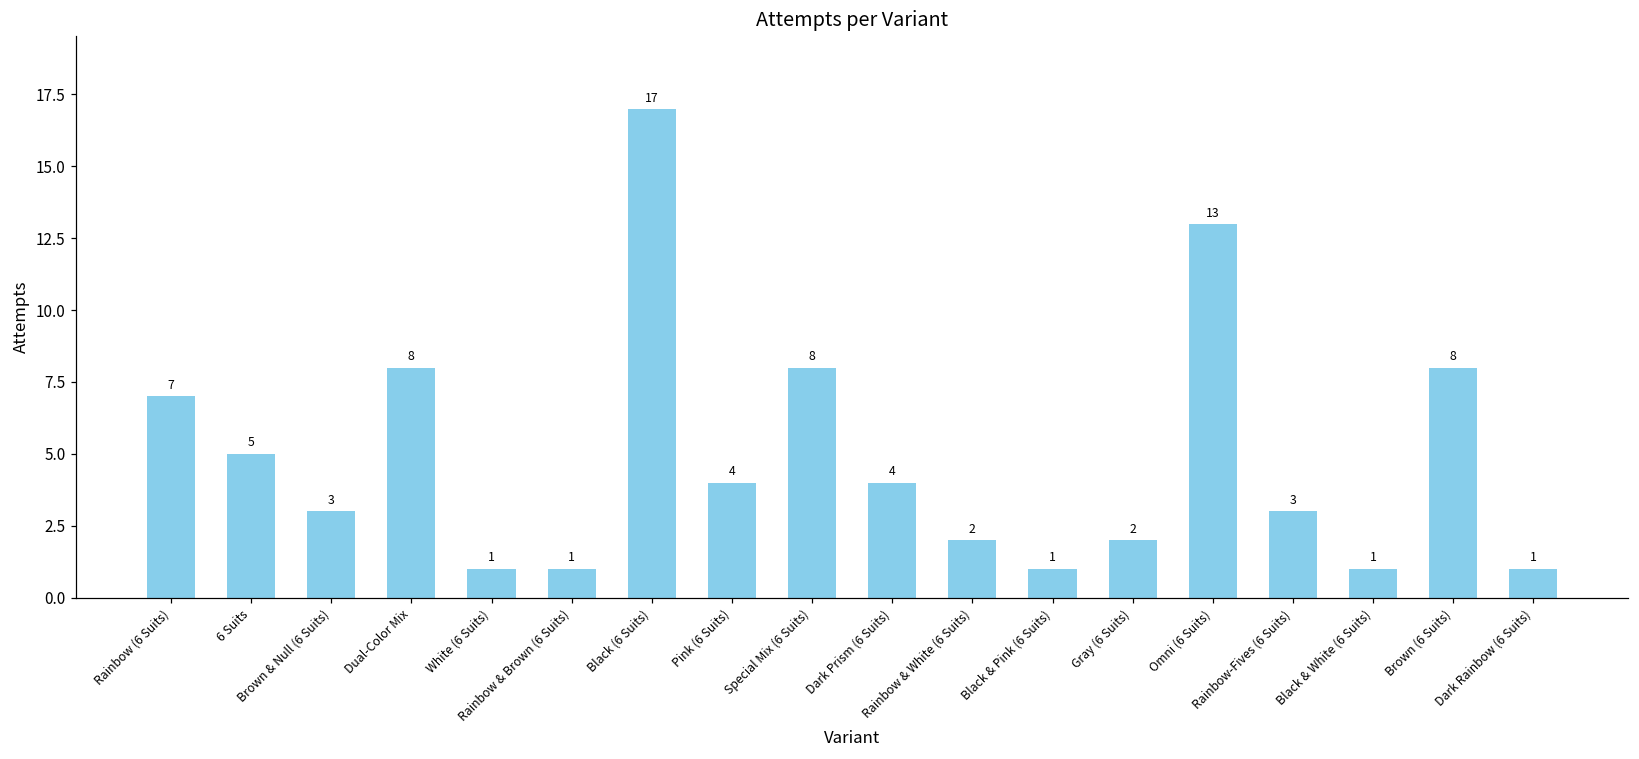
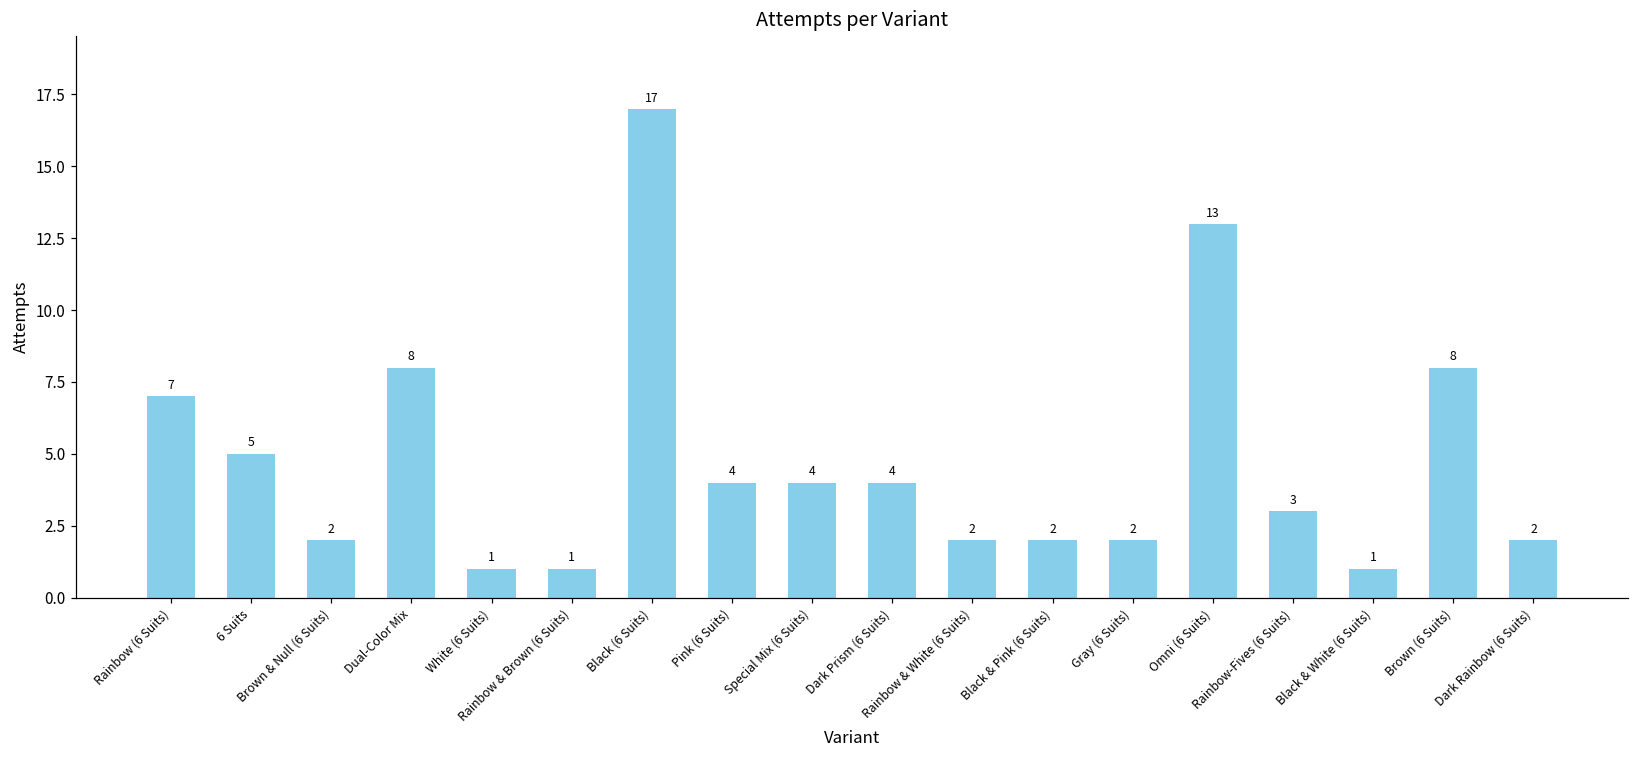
Brown & Null (6 Suits): 3 -> 2
Special Mix (6 Suits): 8 -> 4
Black & Pink (6 Suits): 1 -> 2
Dark Rainbow (6 Suits): 1 -> 2
